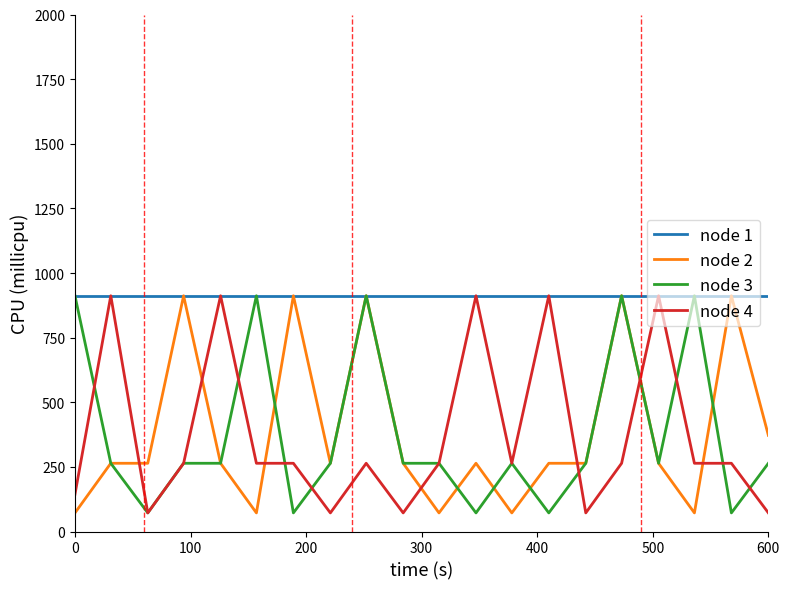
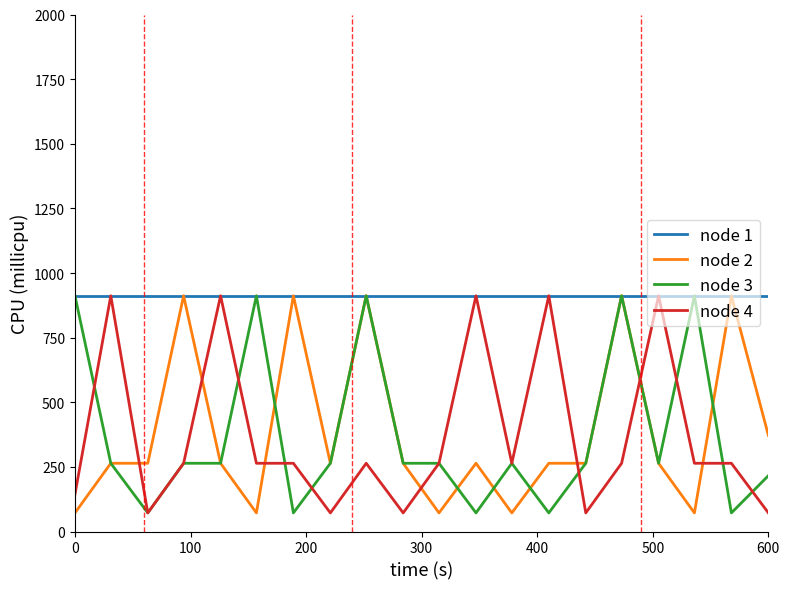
node 3, 600: 260 -> 220
